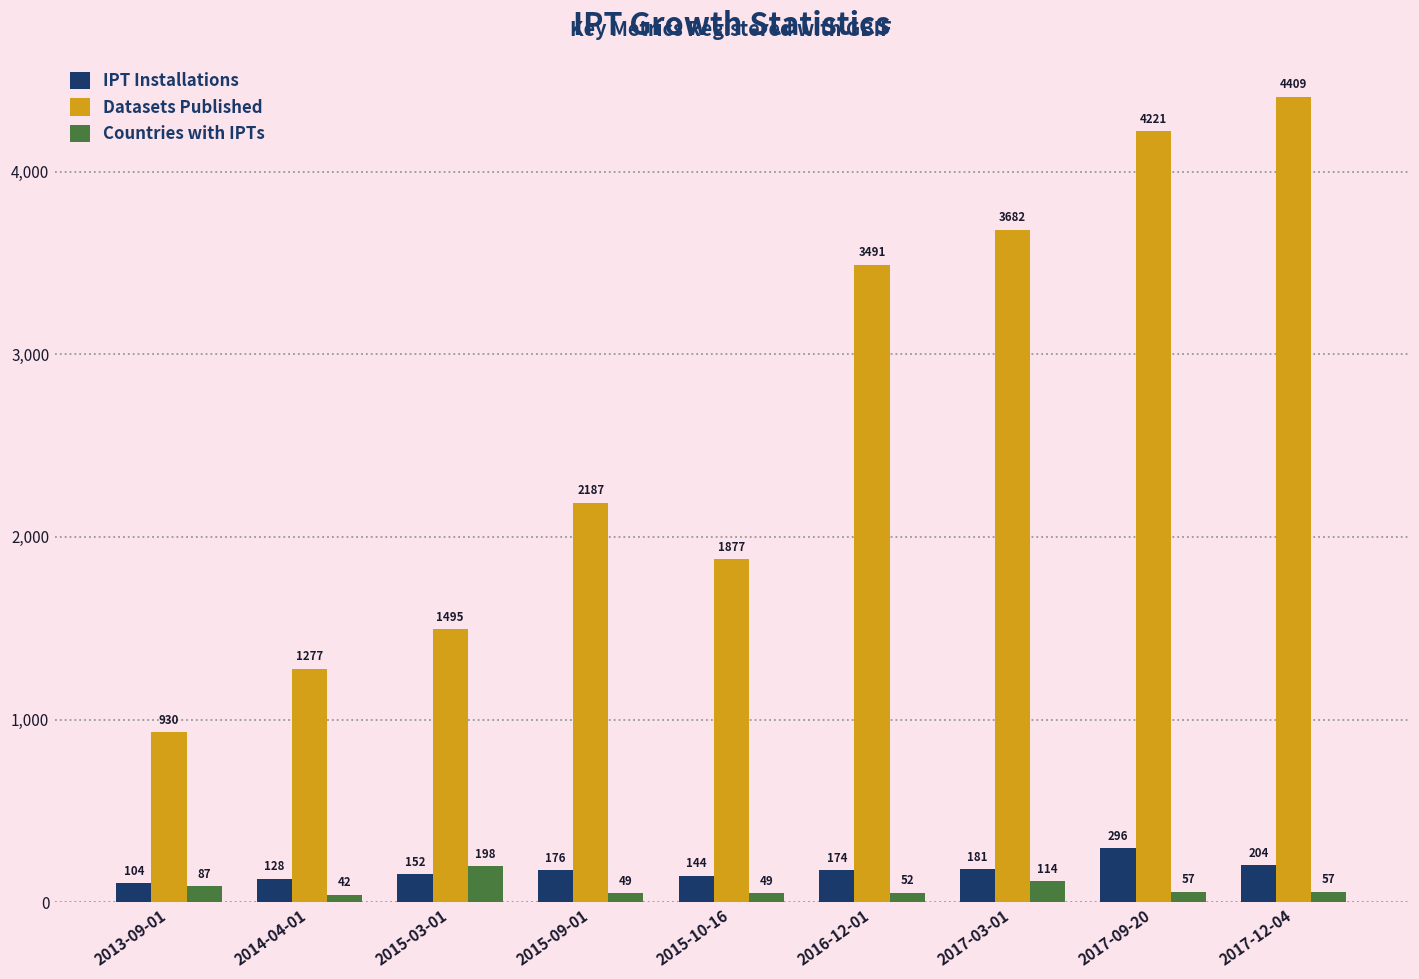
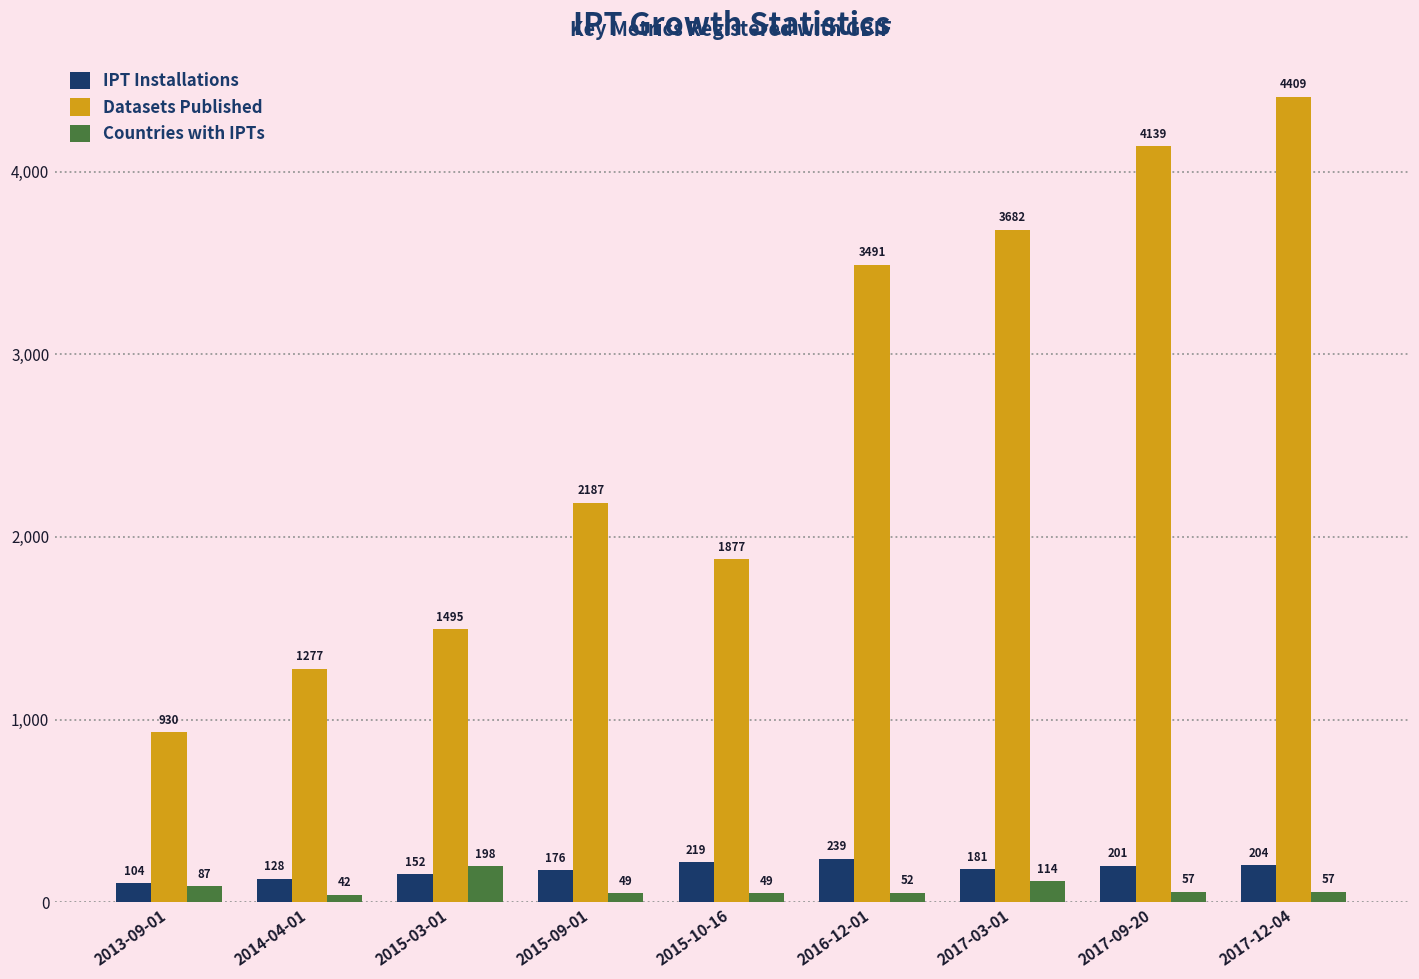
IPT Installations, 2015-10-16: 144 -> 219
IPT Installations, 2016-12-01: 174 -> 239
IPT Installations, 2017-09-20: 296 -> 201
Datasets Published, 2017-09-20: 4221 -> 4139
